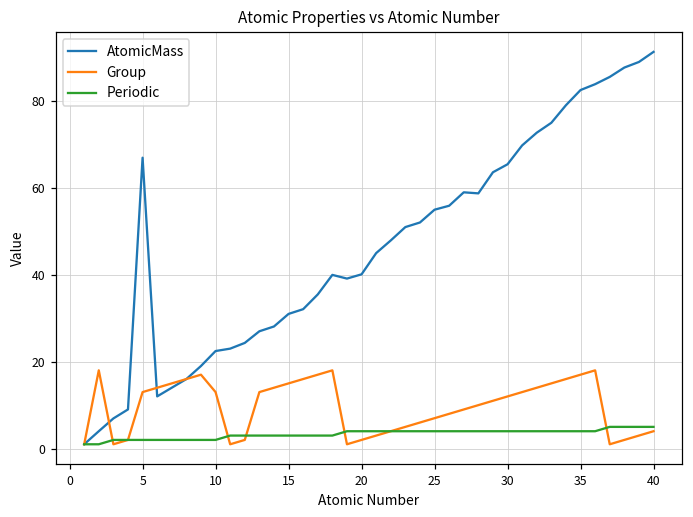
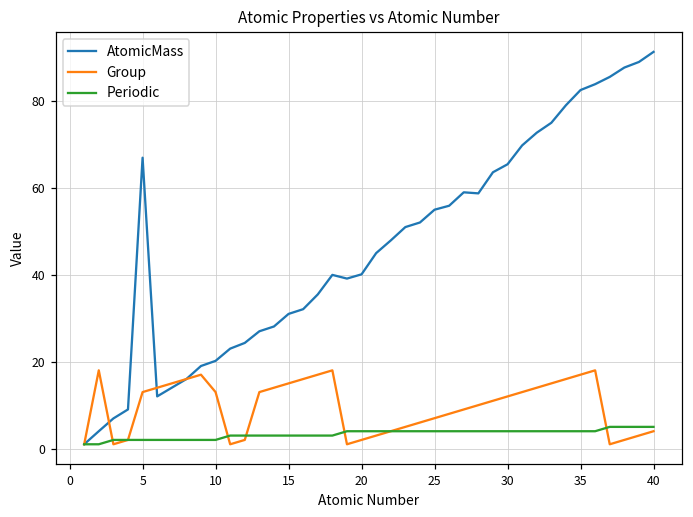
AtomicMass, 10: 22 -> 20
